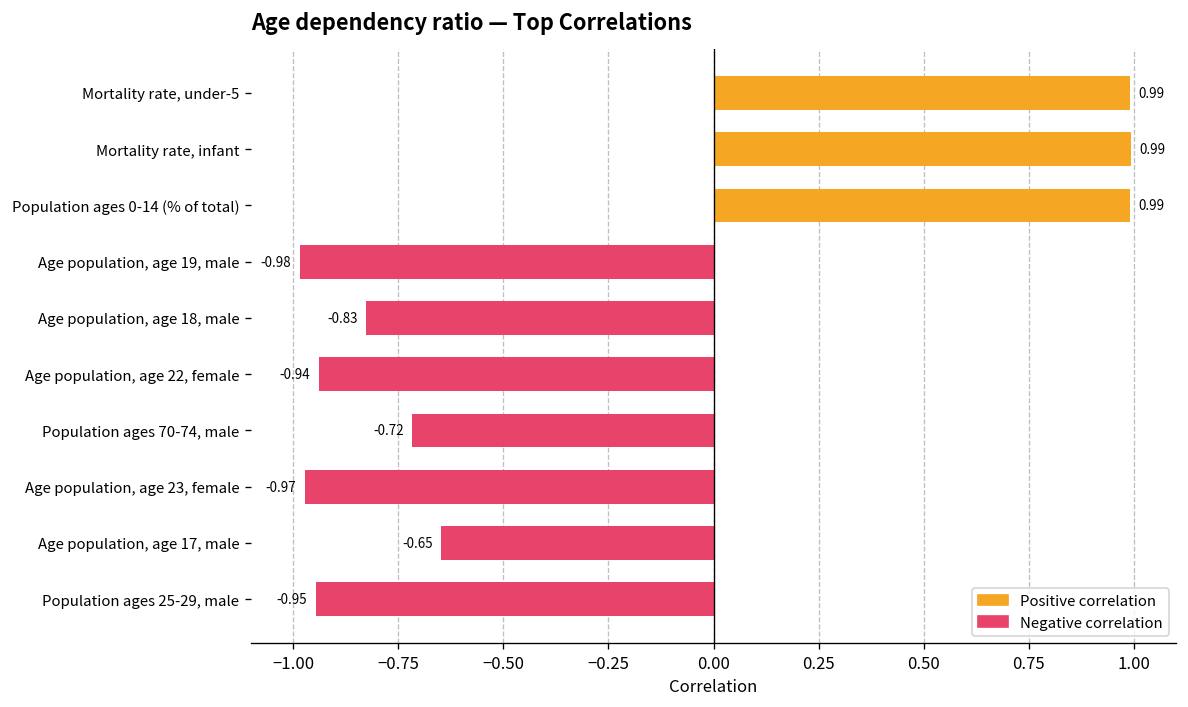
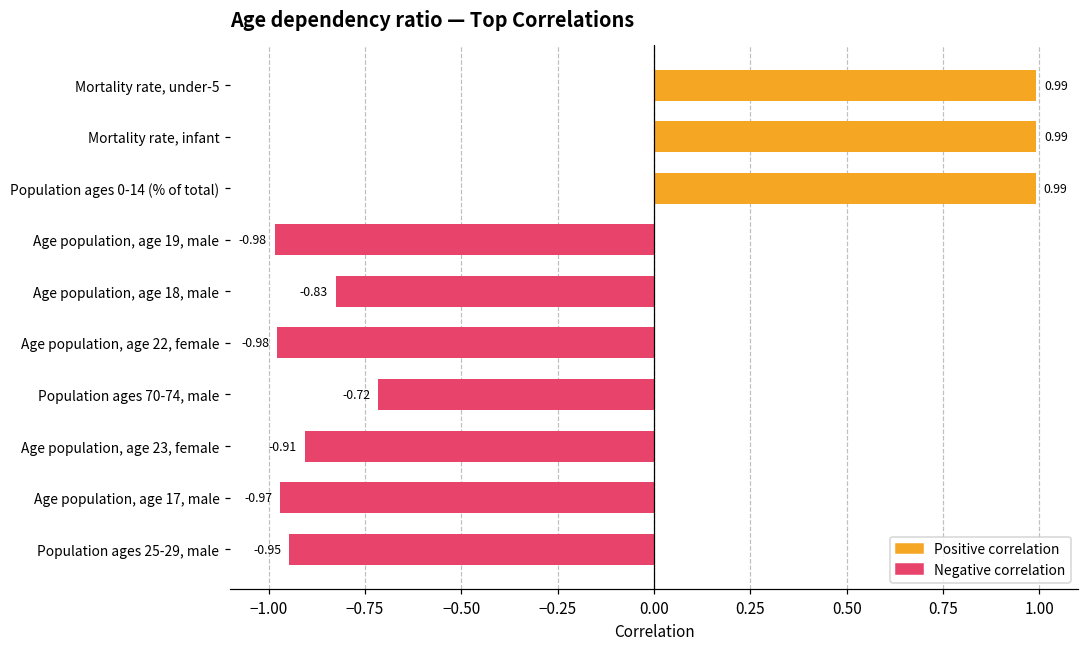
Age population, age 22, female: -0.94 -> -0.98
Age population, age 23, female: -0.97 -> -0.91
Age population, age 17, male: -0.65 -> -0.97
